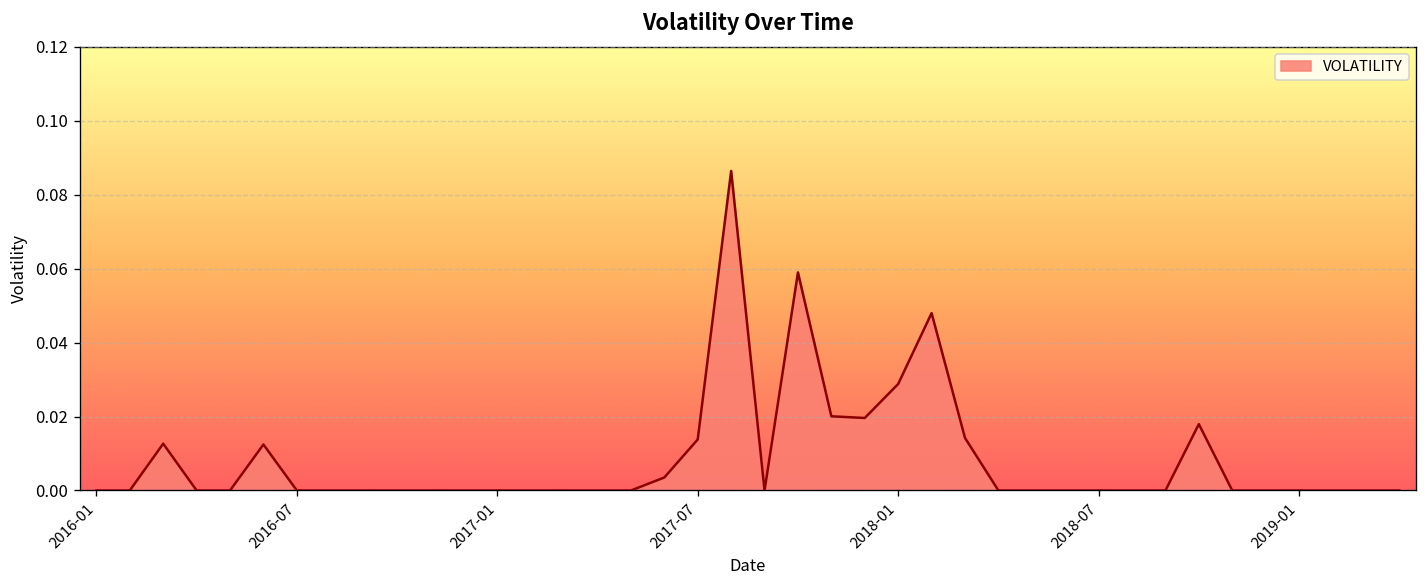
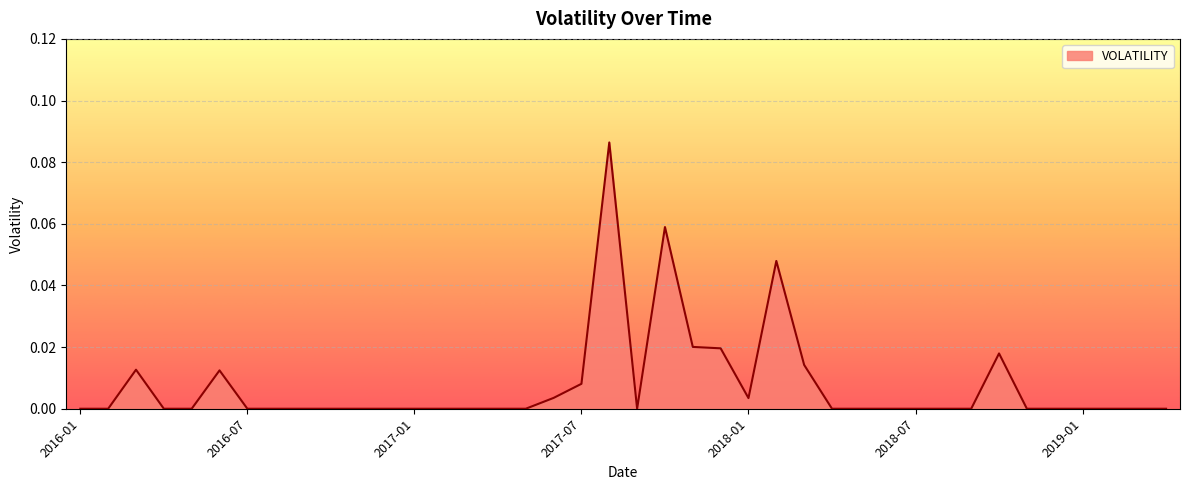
2017-07: 0.014 -> 0.008
2018-01: 0.029 -> 0.003
